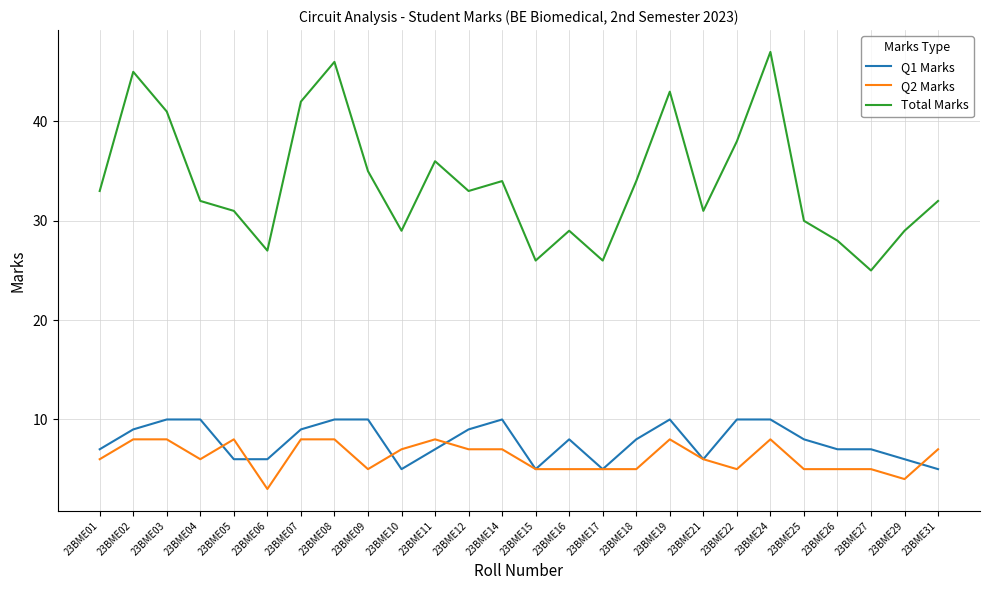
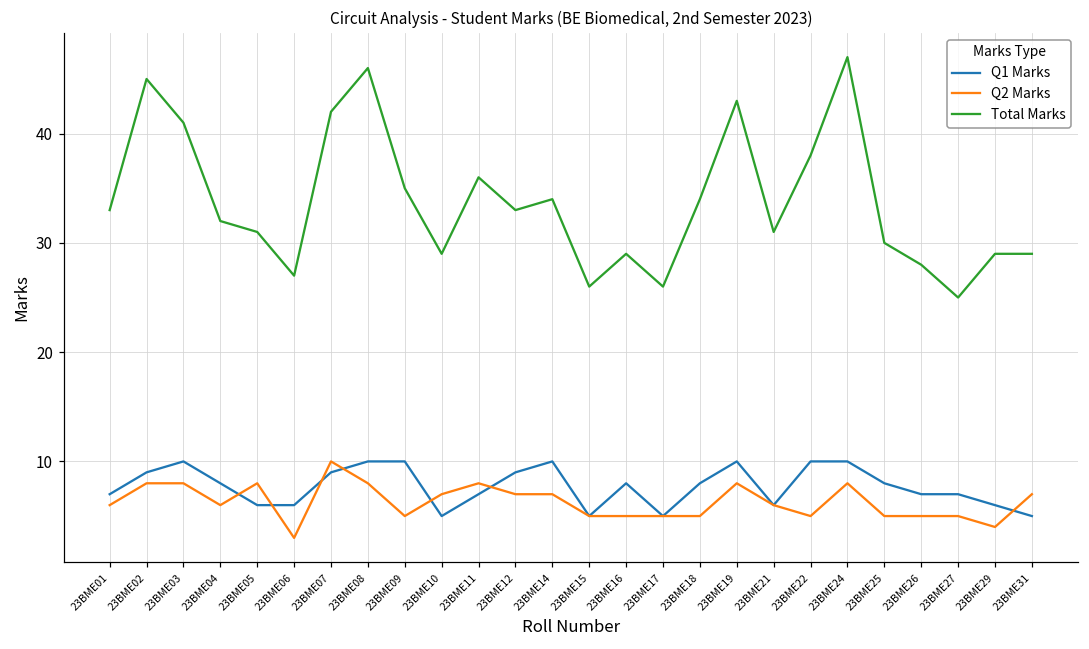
Q1 Marks, 23BME04: 10 -> 8
Q2 Marks, 23BME07: 8 -> 10
Total Marks, 23BME31: 32 -> 29
